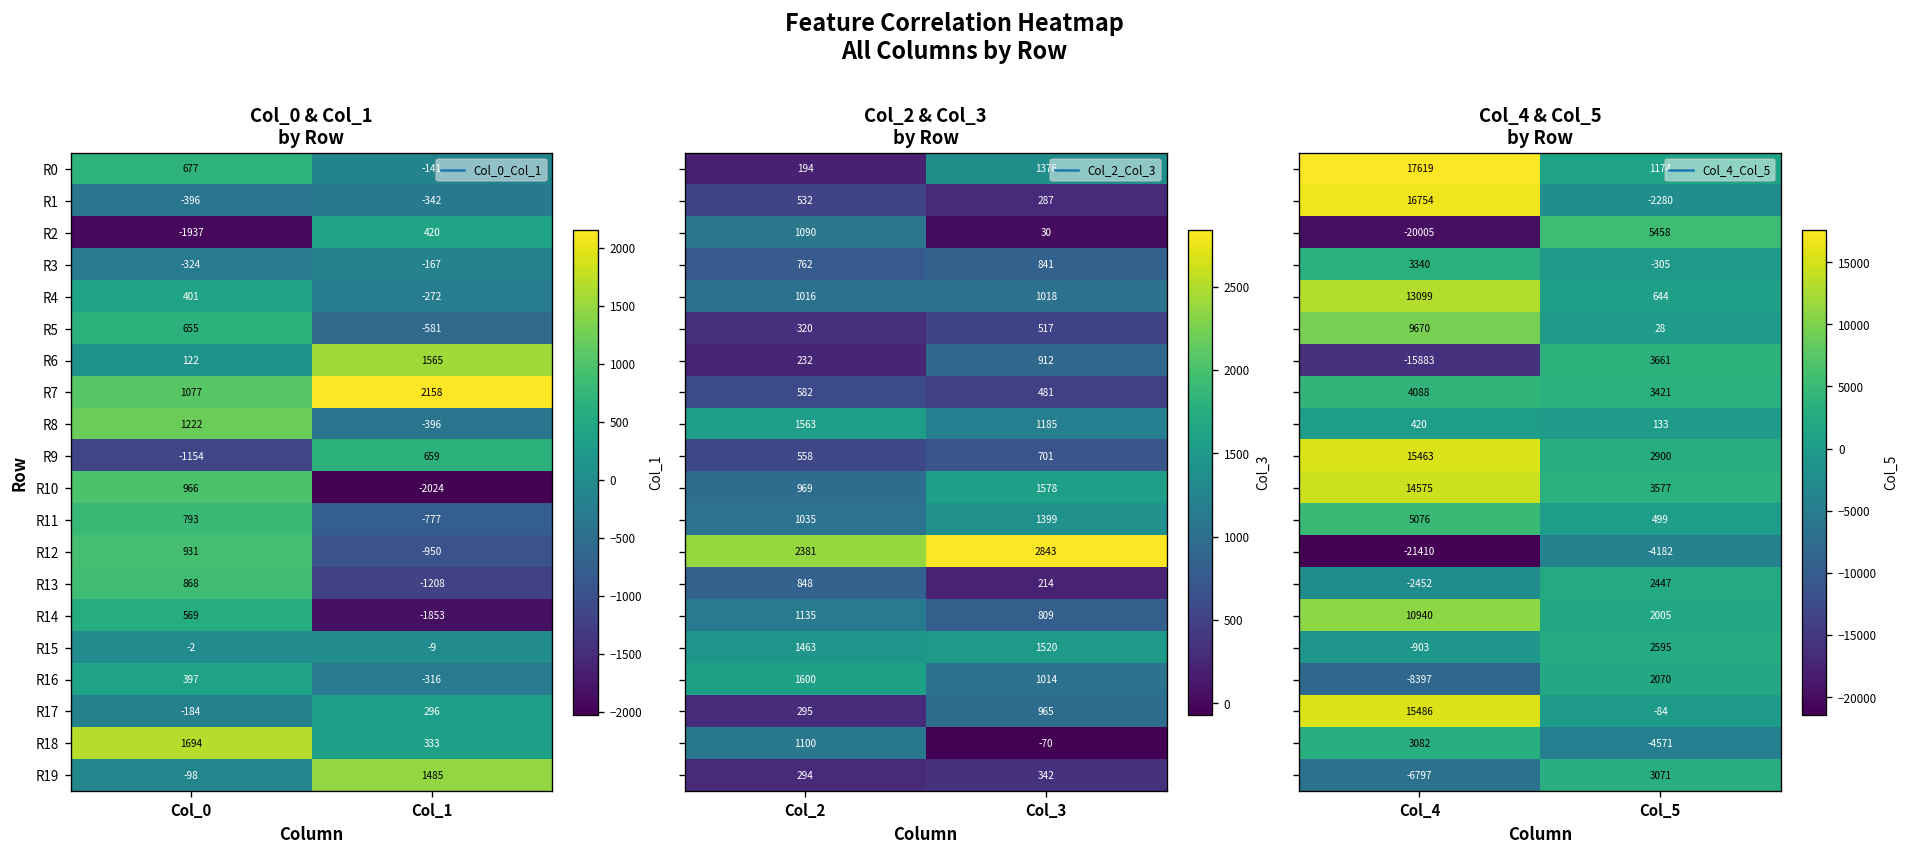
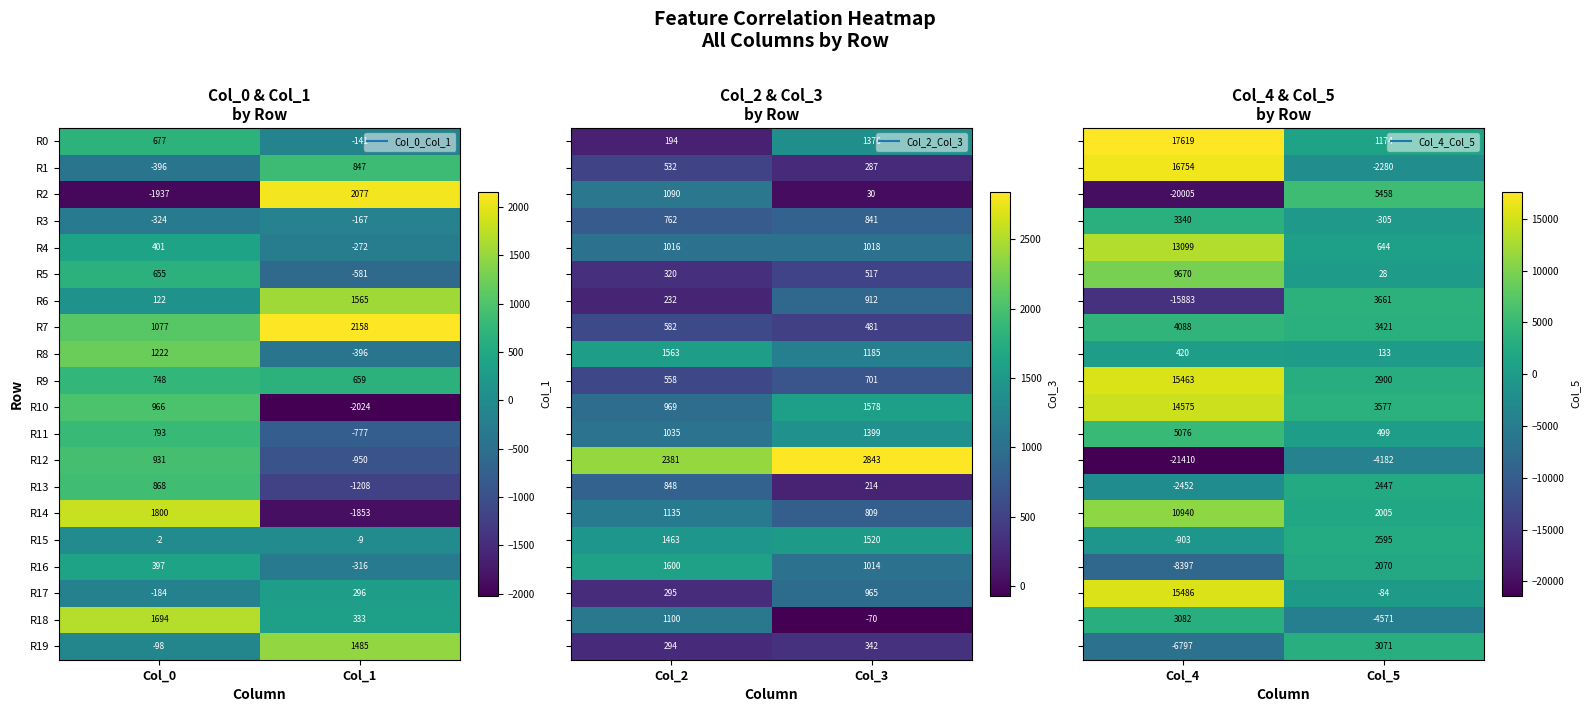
Col_0 & Col_1 by Row, R1, Col_1: -342 -> 847
Col_0 & Col_1 by Row, R2, Col_1: 420 -> 2077
Col_0 & Col_1 by Row, R9, Col_0: -1154 -> 748
Col_0 & Col_1 by Row, R14, Col_0: 569 -> 1800
